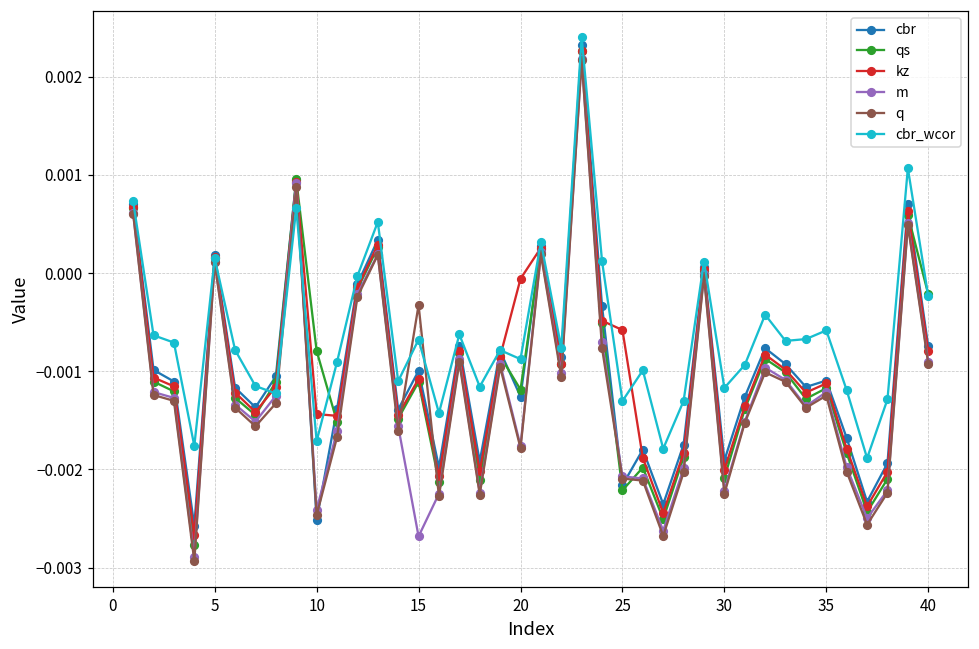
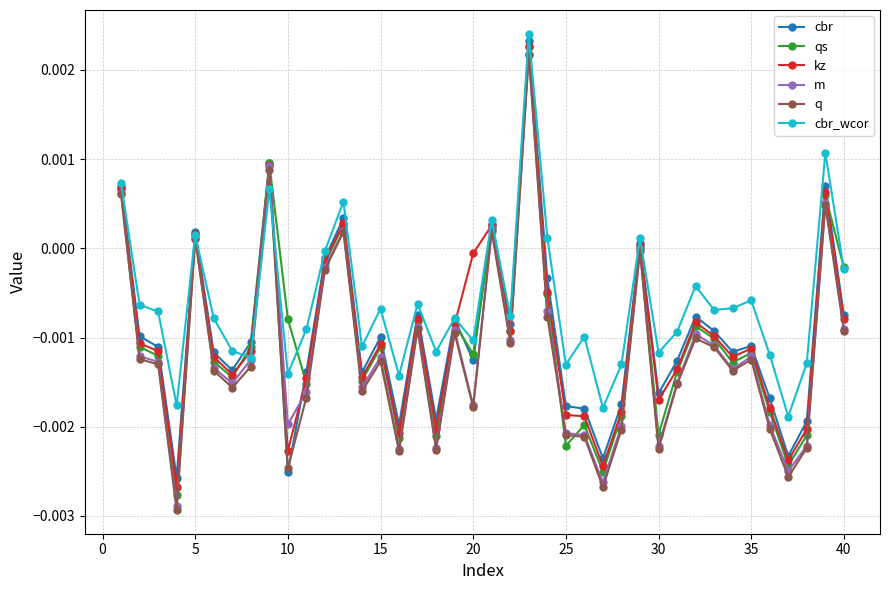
kz, 10: -0.0014 -> -0.0023
m, 10: -0.0024 -> -0.0020
cbr_wcor, 10: -0.0017 -> -0.0014
m, 15: -0.0027 -> -0.0012
q, 15: -0.0003 -> -0.0013
cbr_wcor, 20: -0.0009 -> -0.0010
cbr, 25: -0.0022 -> -0.0018
kz, 25: -0.0006 -> -0.0019
cbr, 30: -0.0019 -> -0.0016
kz, 30: -0.0020 -> -0.0017
